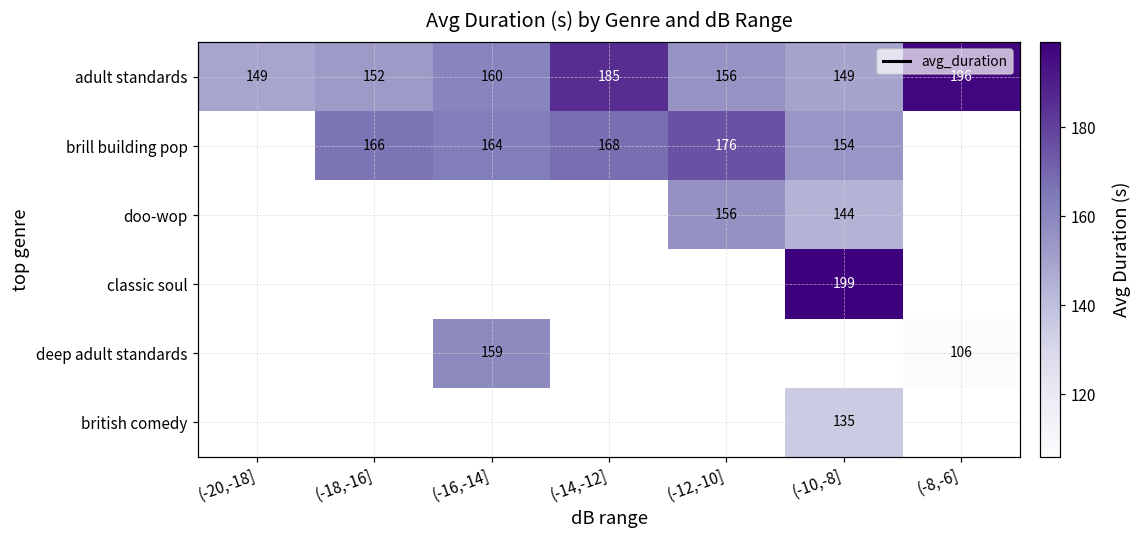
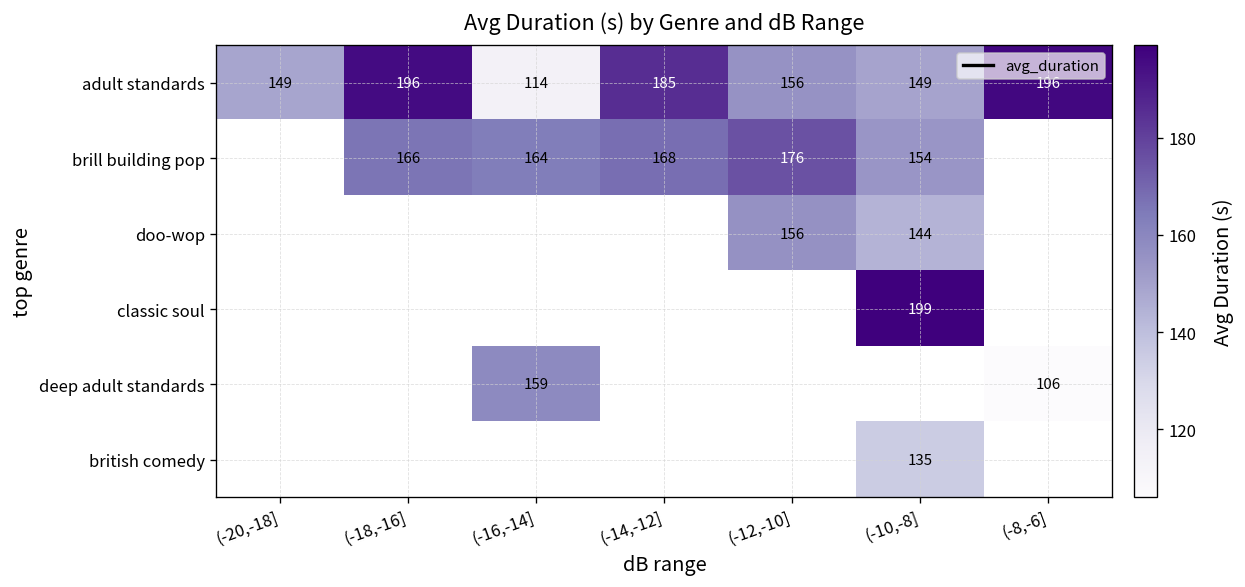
adult standards, (-18,-16]: 152 -> 196
adult standards, (-16,-14]: 160 -> 114
